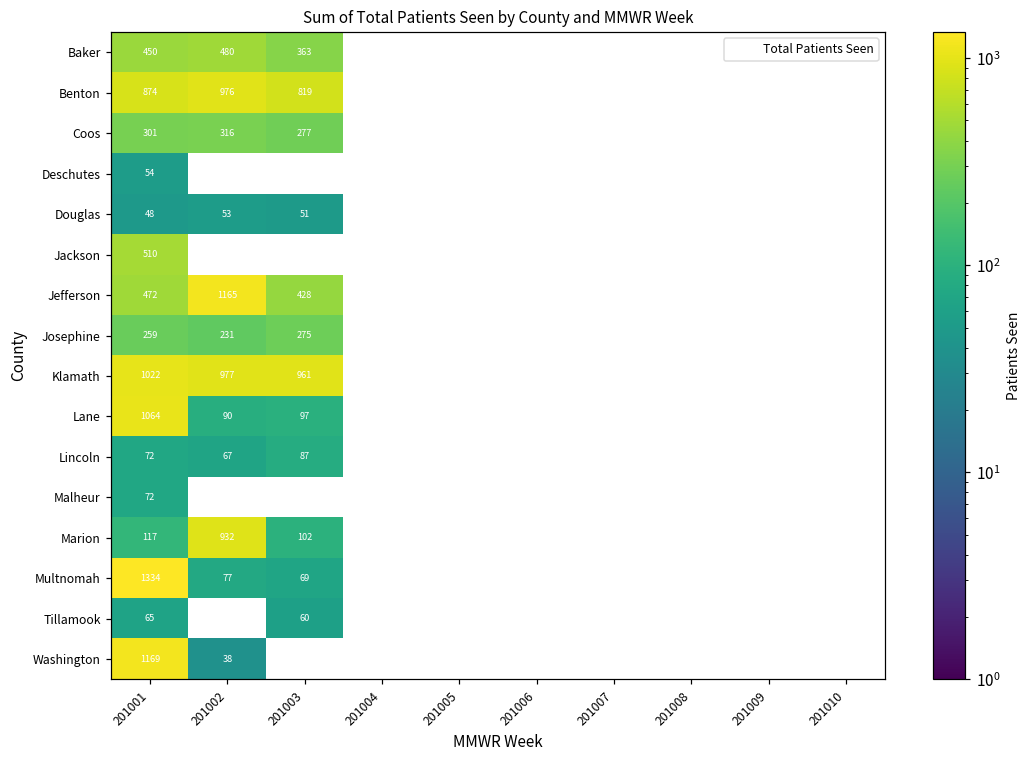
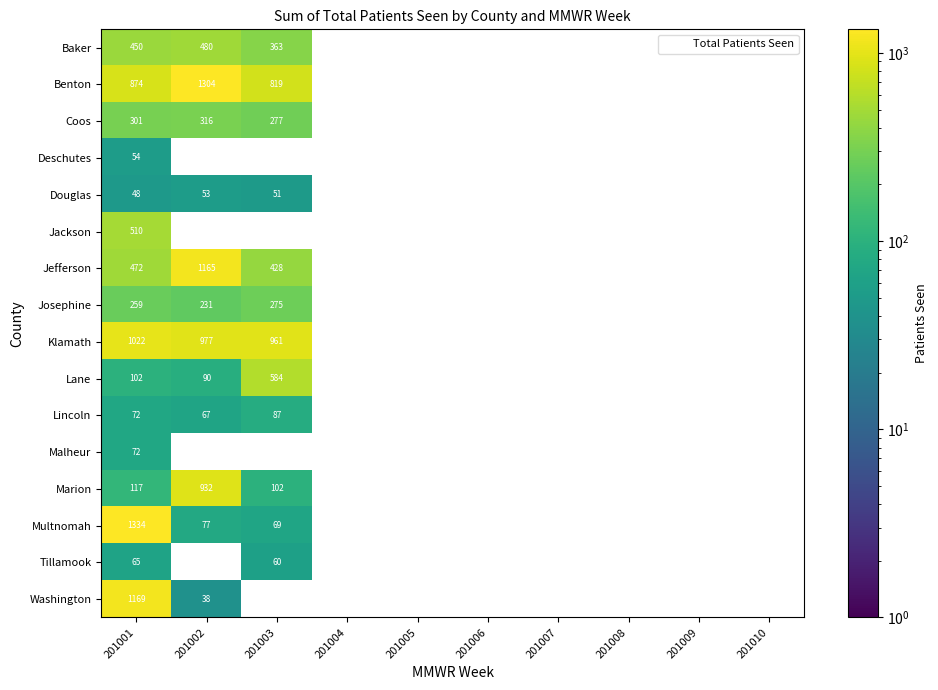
Benton, 201002: 976 -> 1304
Lane, 201001: 1064 -> 102
Lane, 201003: 97 -> 584
